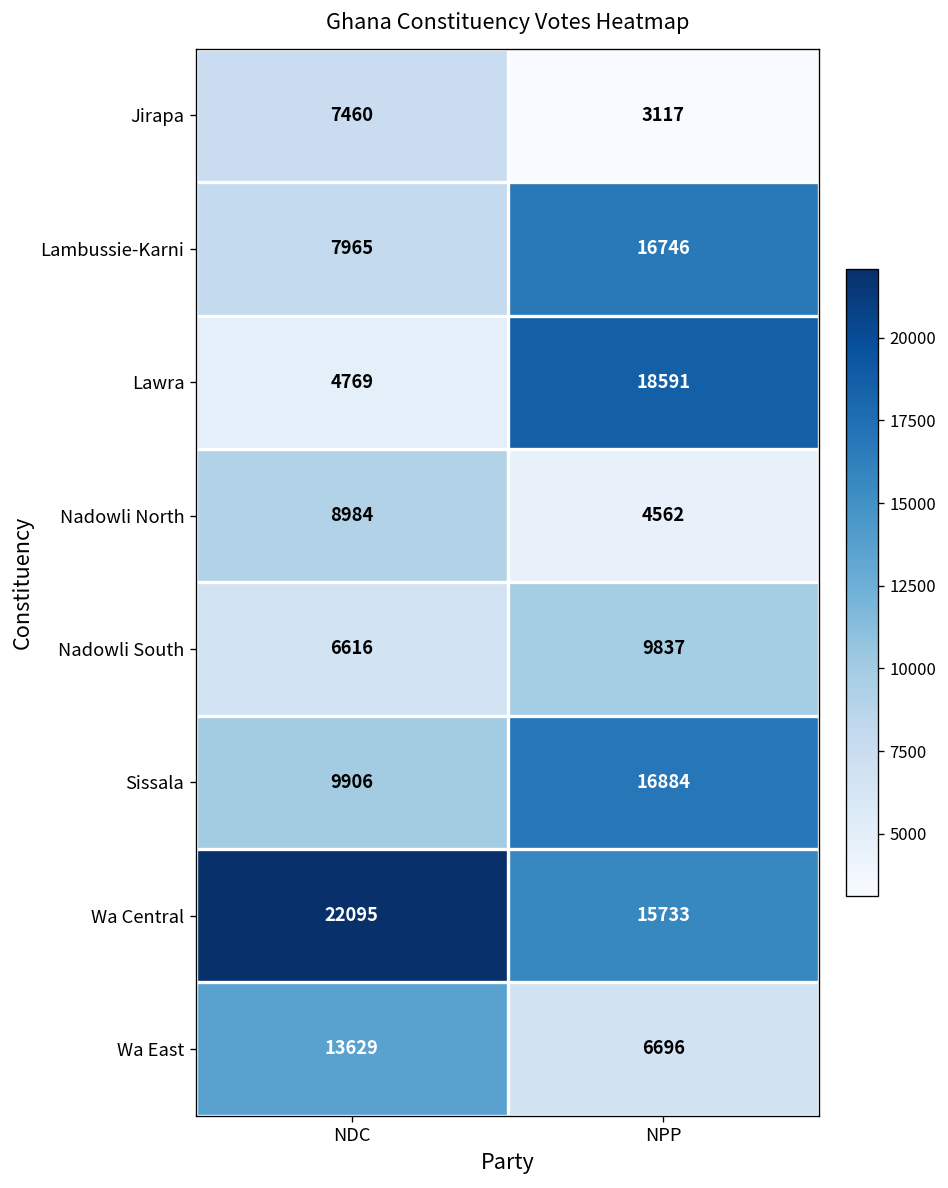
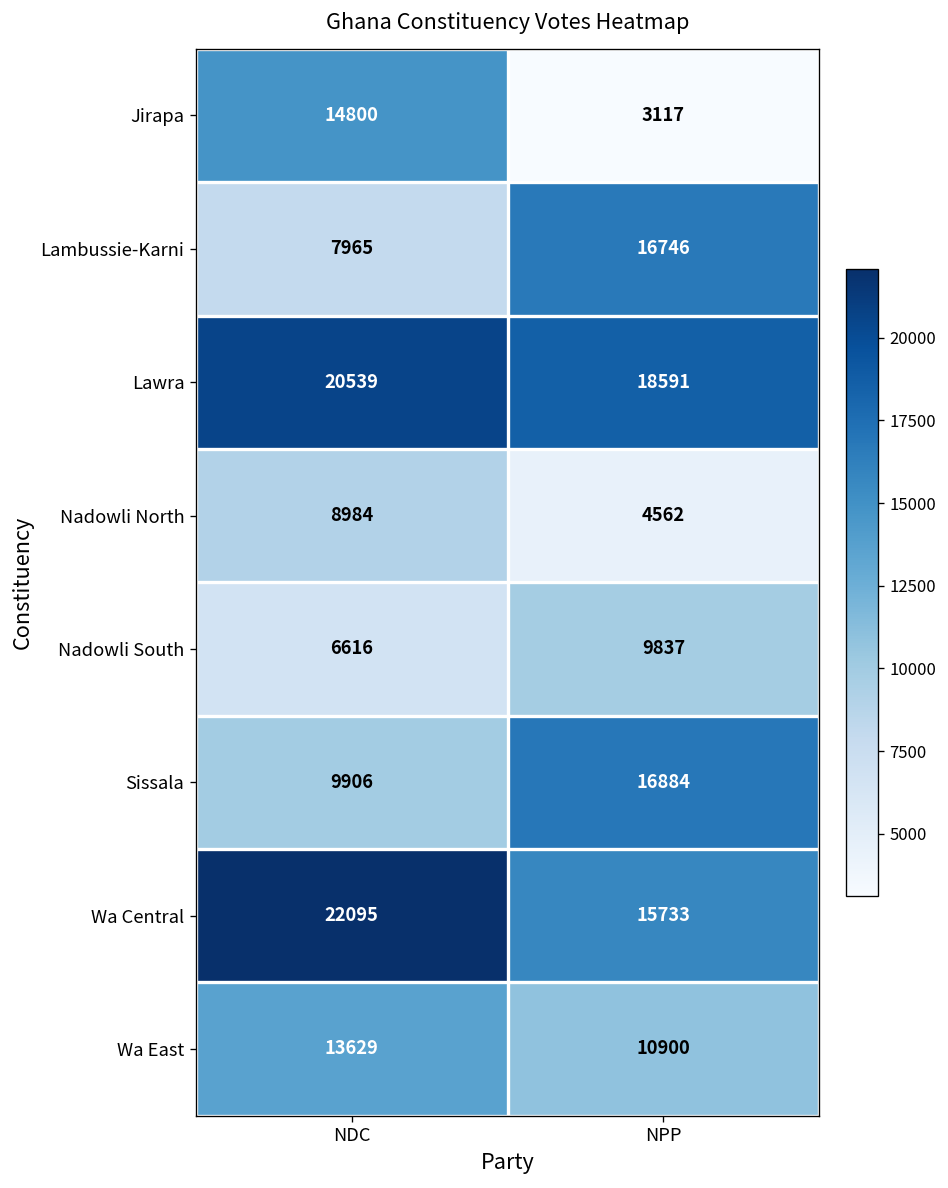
Jirapa, NDC: 7460 -> 14800
Lawra, NDC: 4769 -> 20539
Wa East, NPP: 6696 -> 10900
